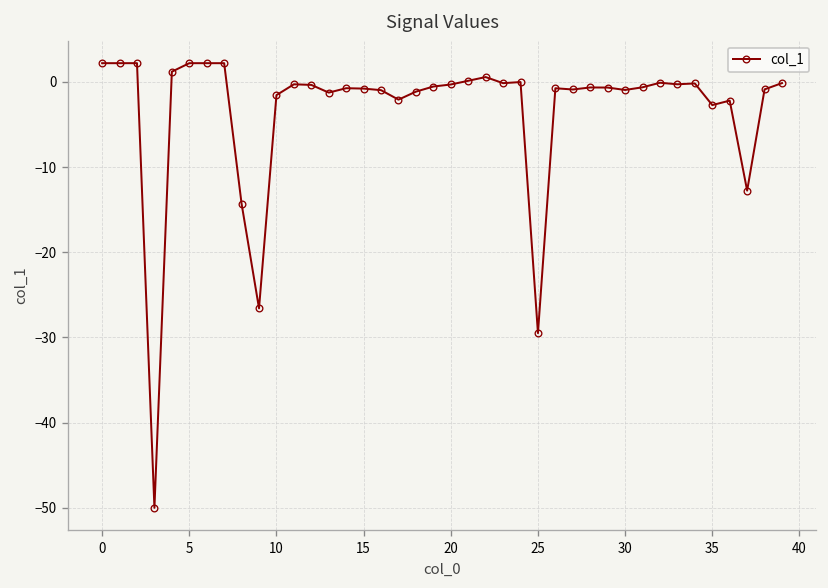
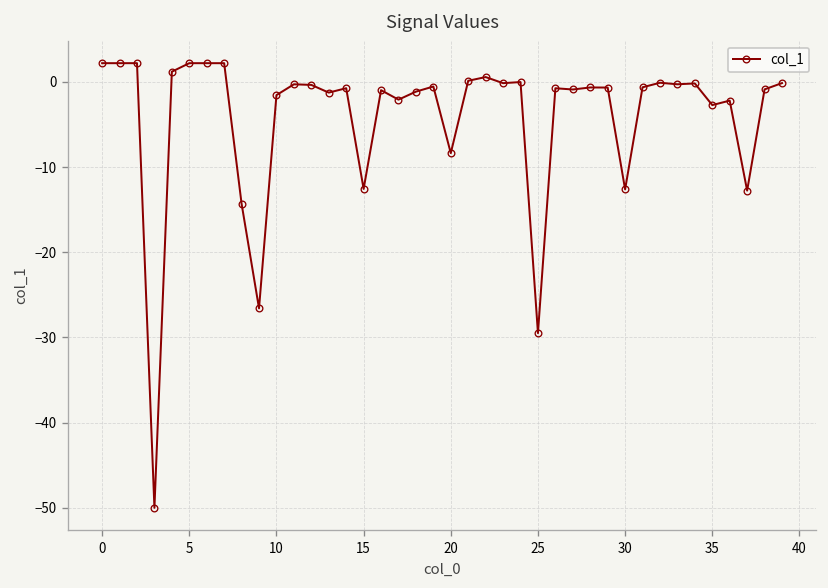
15: -1 -> -13
20: 0 -> -8
30: -1 -> -13
